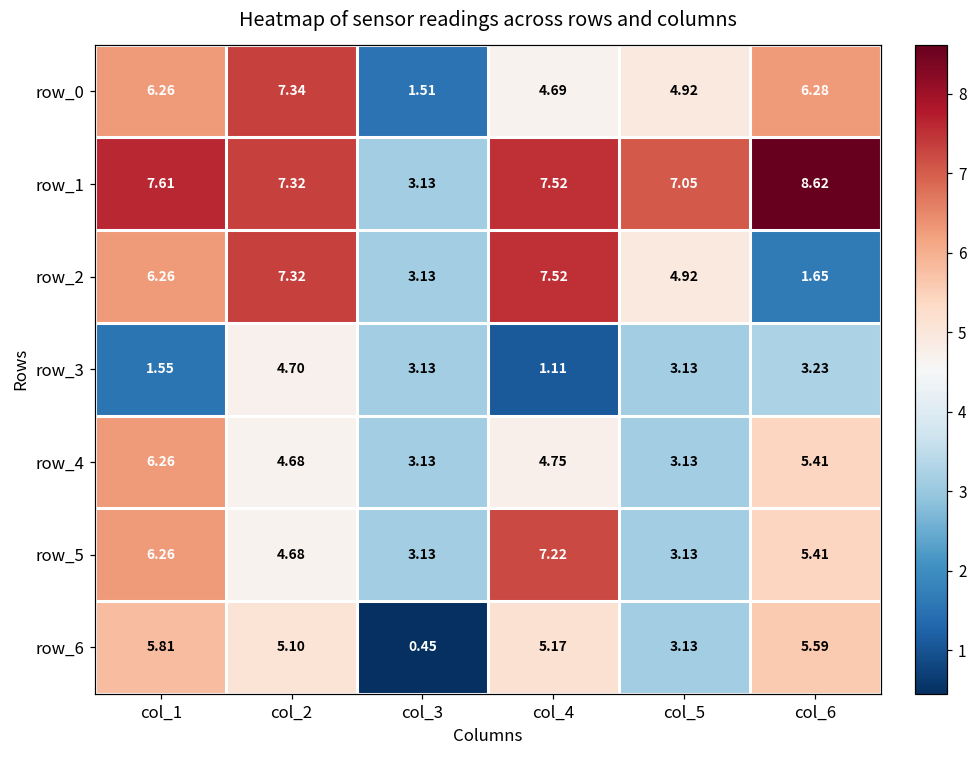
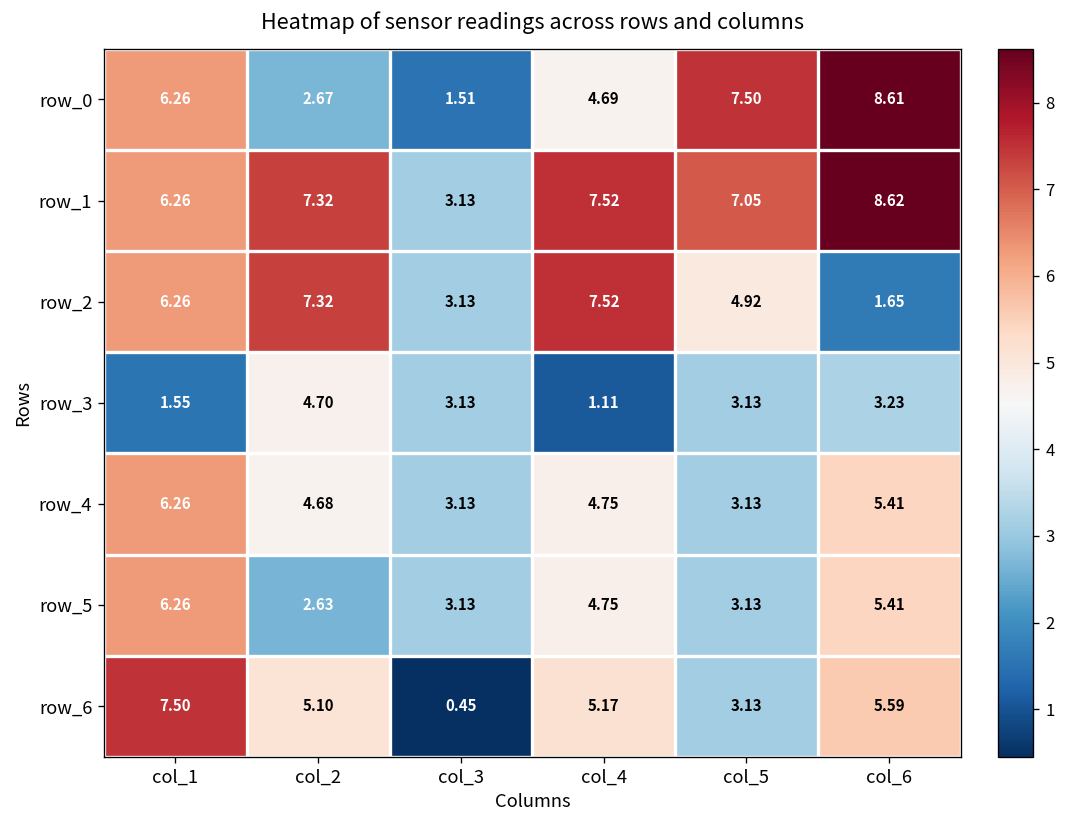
row_0, col_2: 7.34 -> 2.67
row_0, col_5: 4.92 -> 7.50
row_0, col_6: 6.28 -> 8.61
row_1, col_1: 7.61 -> 6.26
row_5, col_2: 4.68 -> 2.63
row_5, col_4: 7.22 -> 4.75
row_6, col_1: 5.81 -> 7.50
